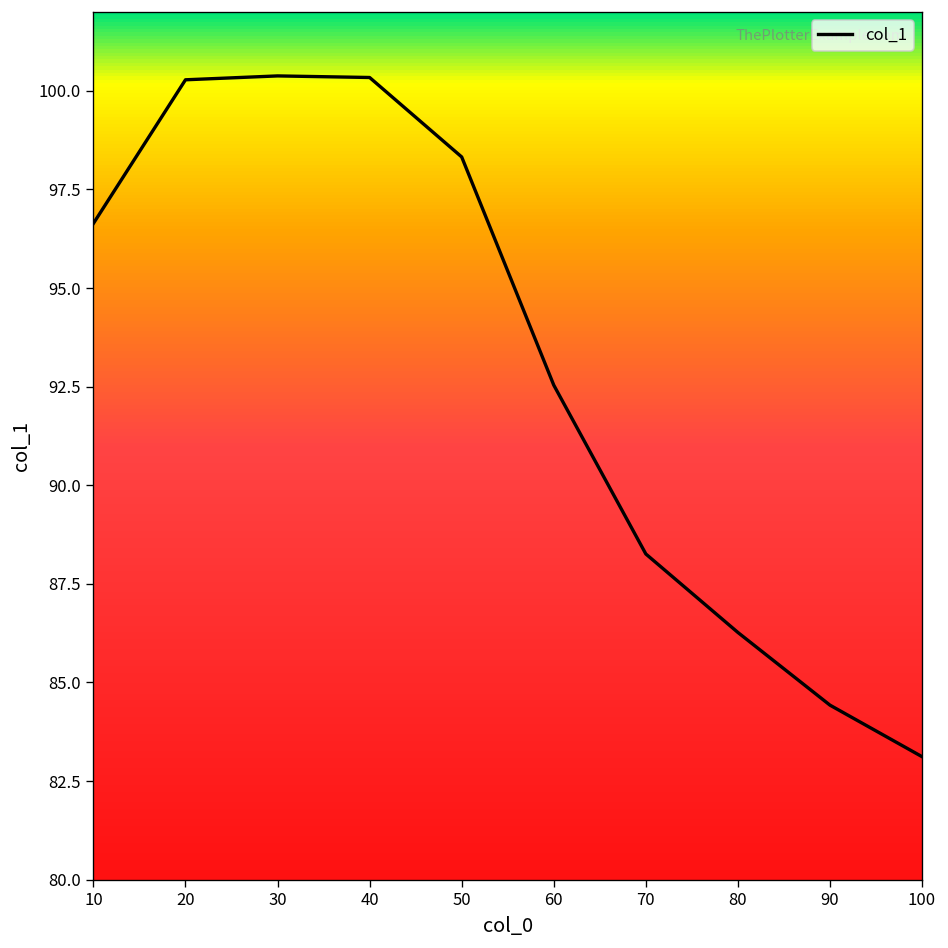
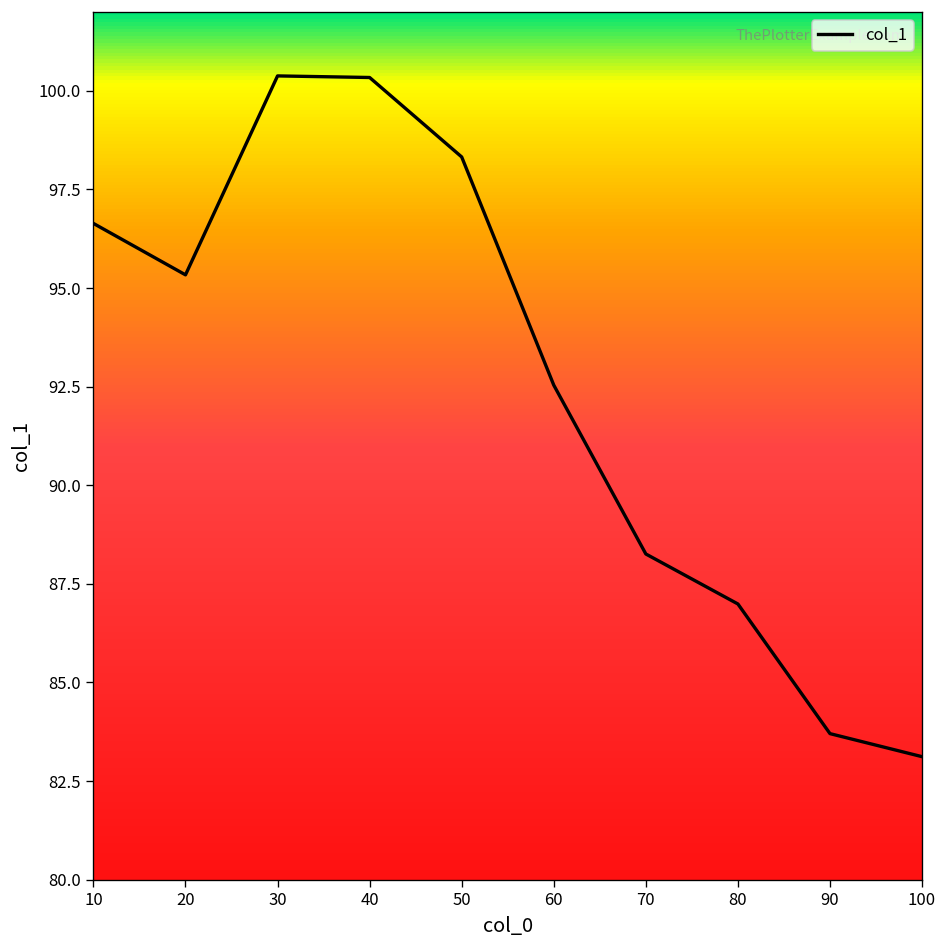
20: 100.3 -> 95.3
80: 86.3 -> 87.0
90: 84.4 -> 83.7
